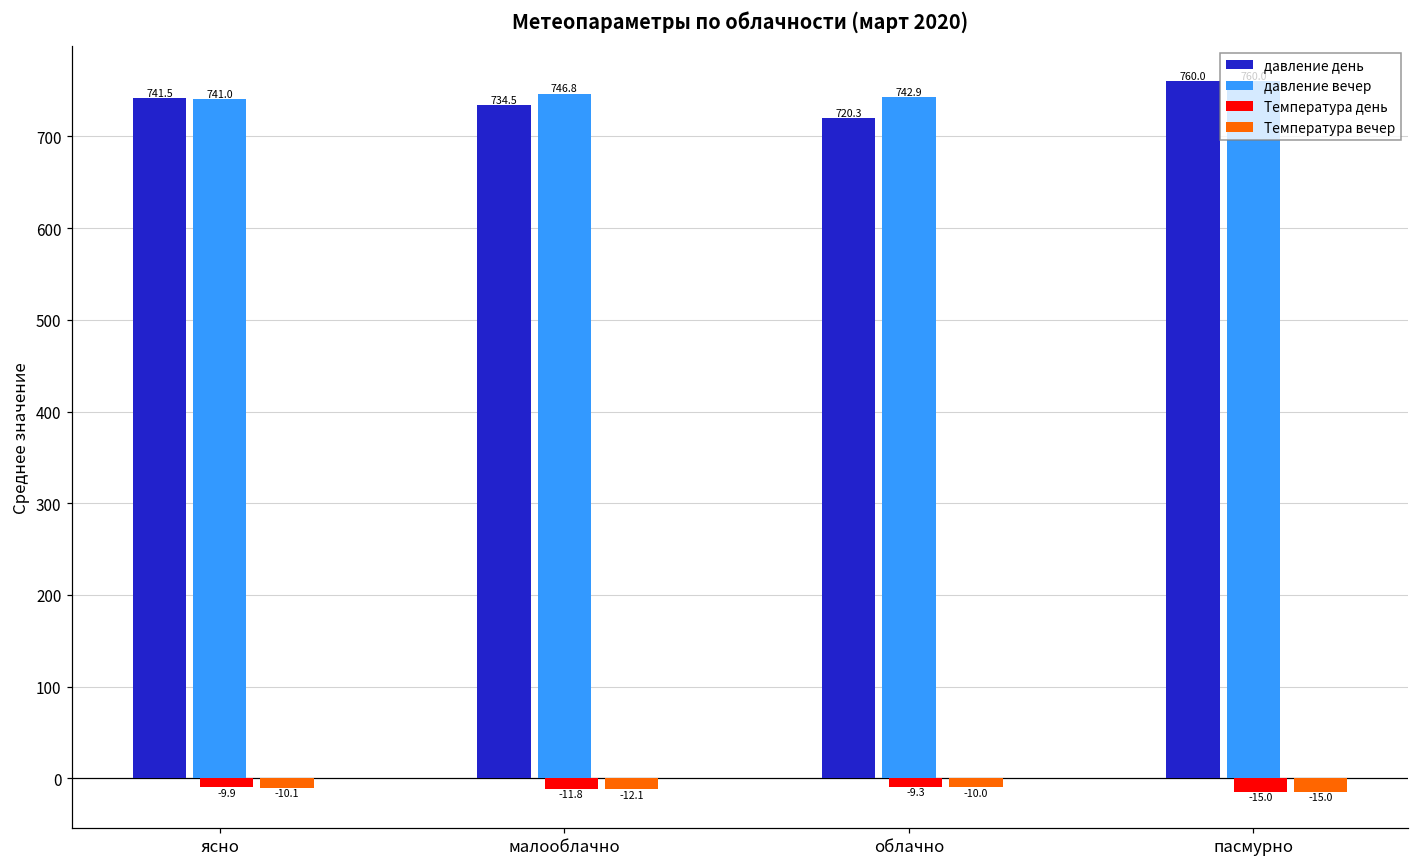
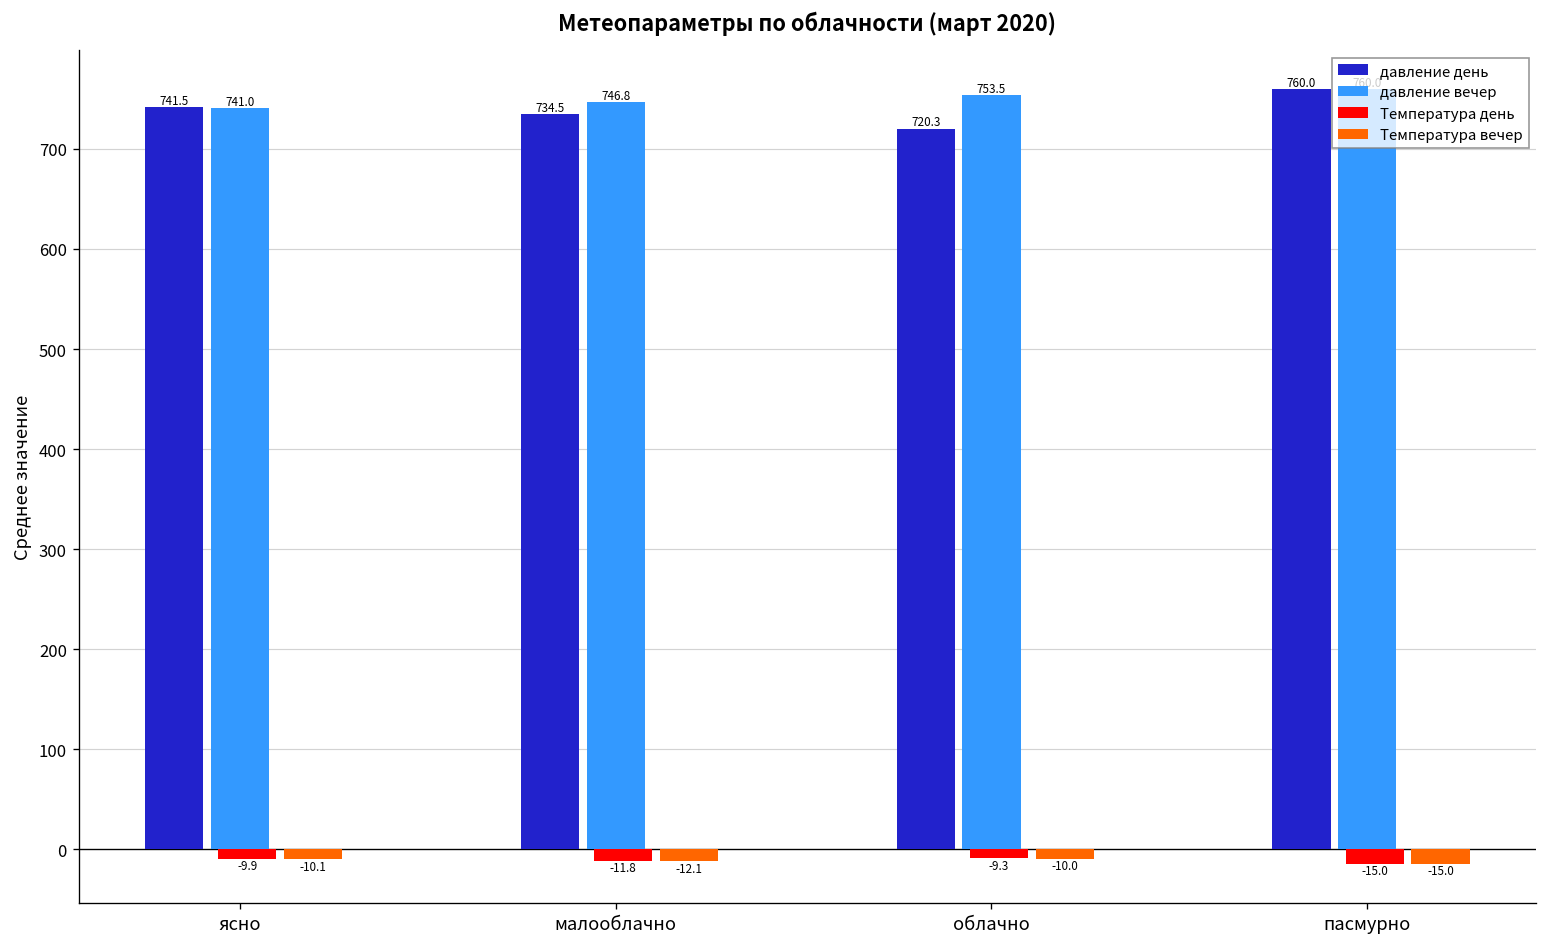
давление вечер, облачно: 742.9 -> 753.5
